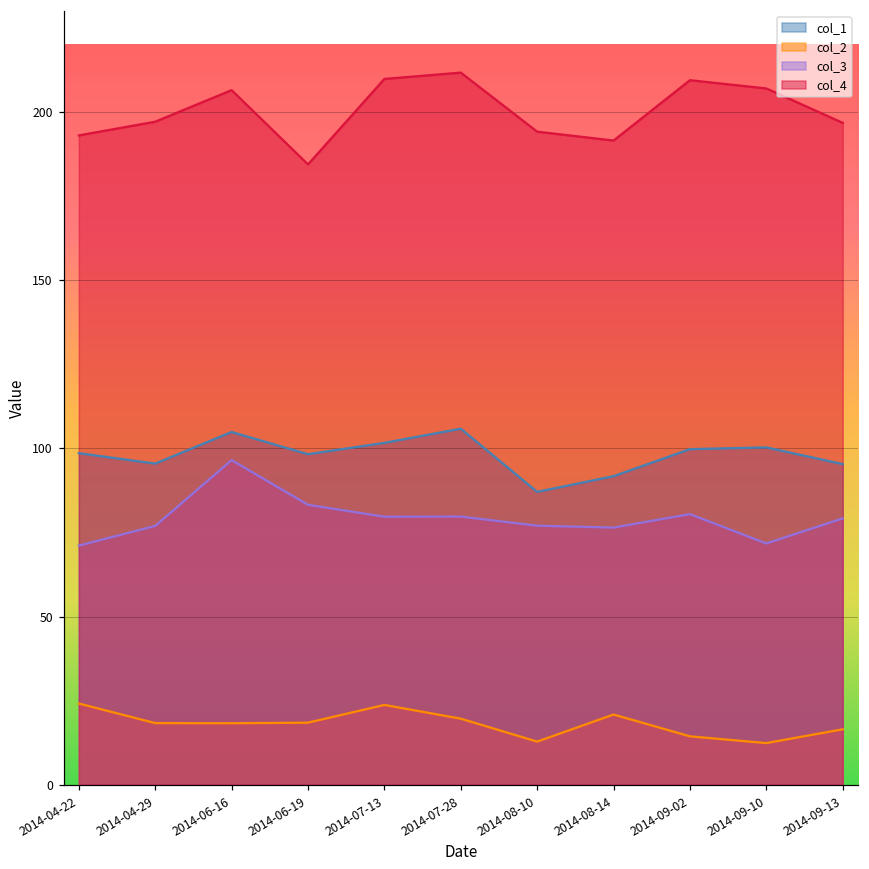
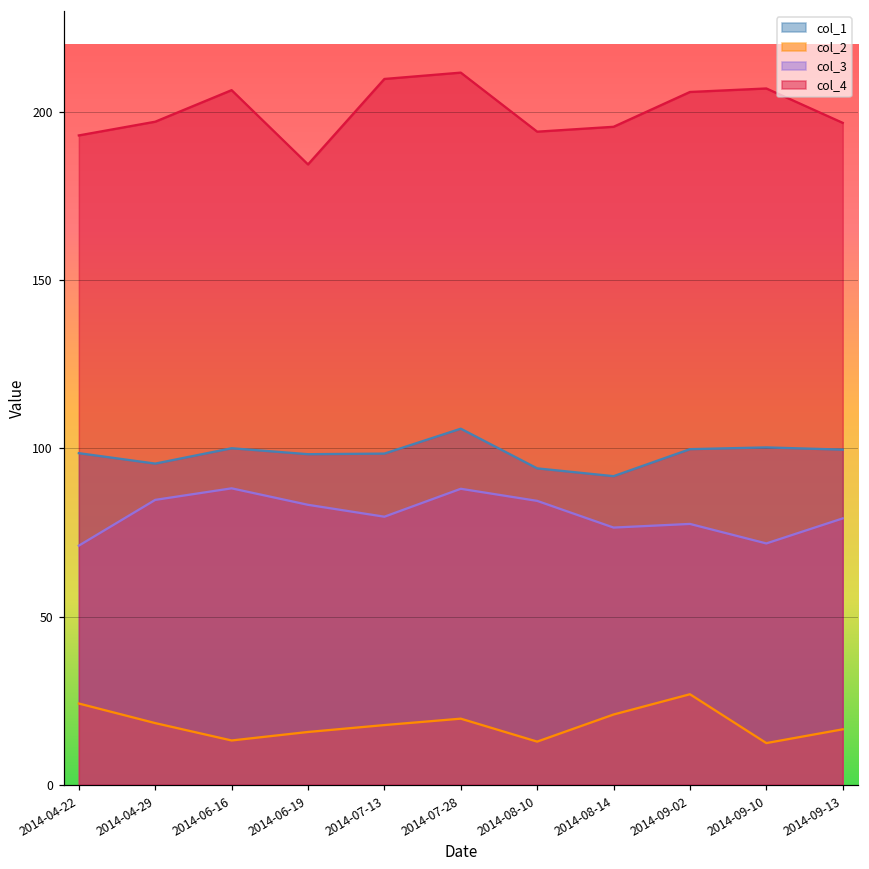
col_3, 2014-04-29: 77 -> 85
col_1, 2014-06-16: 105 -> 100
col_2, 2014-06-16: 18 -> 13
col_3, 2014-06-16: 96 -> 88
col_2, 2014-06-19: 18 -> 16
col_1, 2014-07-13: 102 -> 98
col_2, 2014-07-13: 24 -> 18
col_3, 2014-07-28: 80 -> 88
col_1, 2014-08-10: 87 -> 94
col_3, 2014-08-10: 77 -> 84
col_4, 2014-08-14: 191 -> 196
col_2, 2014-09-02: 14 -> 27
col_3, 2014-09-02: 80 -> 78
col_4, 2014-09-02: 209 -> 206
col_1, 2014-09-13: 95 -> 100
